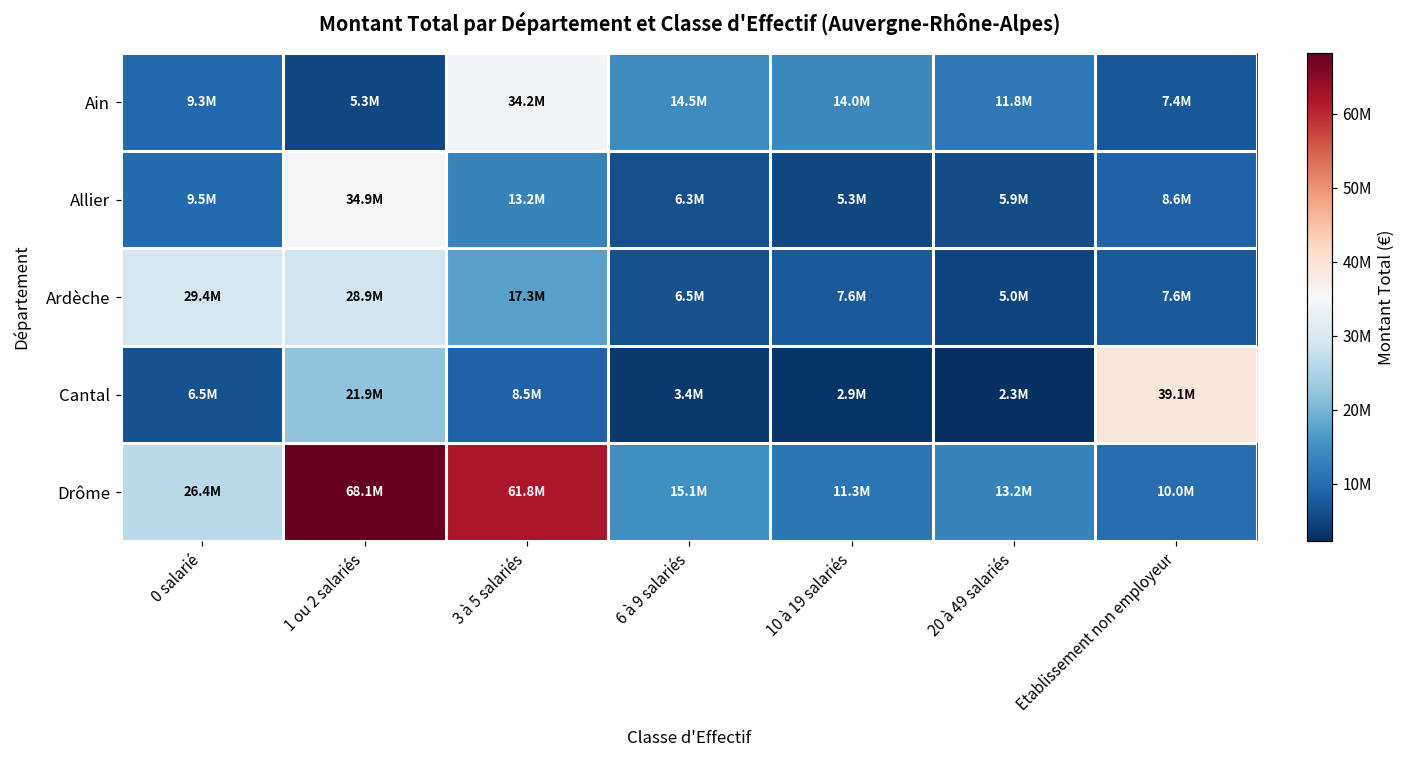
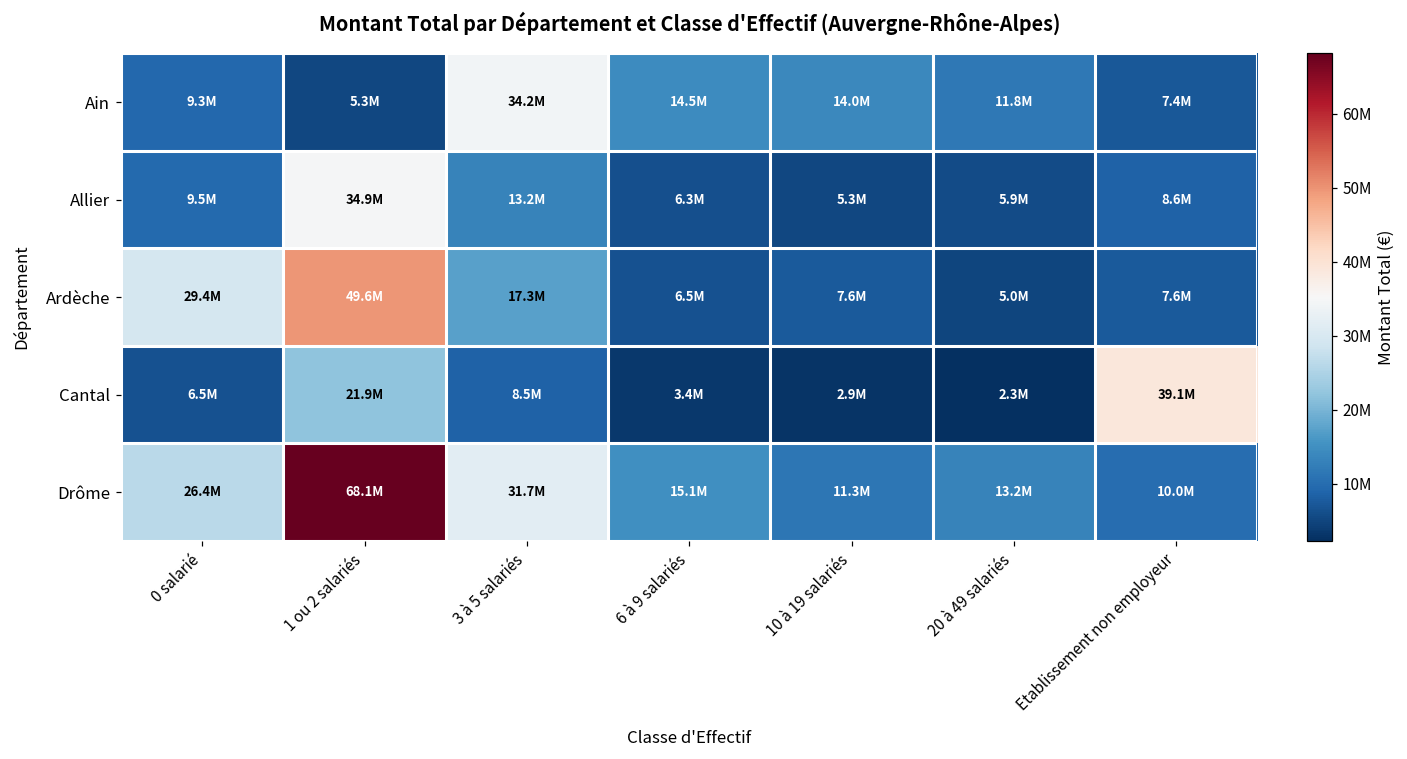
Ardèche, 1 ou 2 salariés: 28.9M -> 49.6M
Drôme, 3 à 5 salariés: 61.8M -> 31.7M
